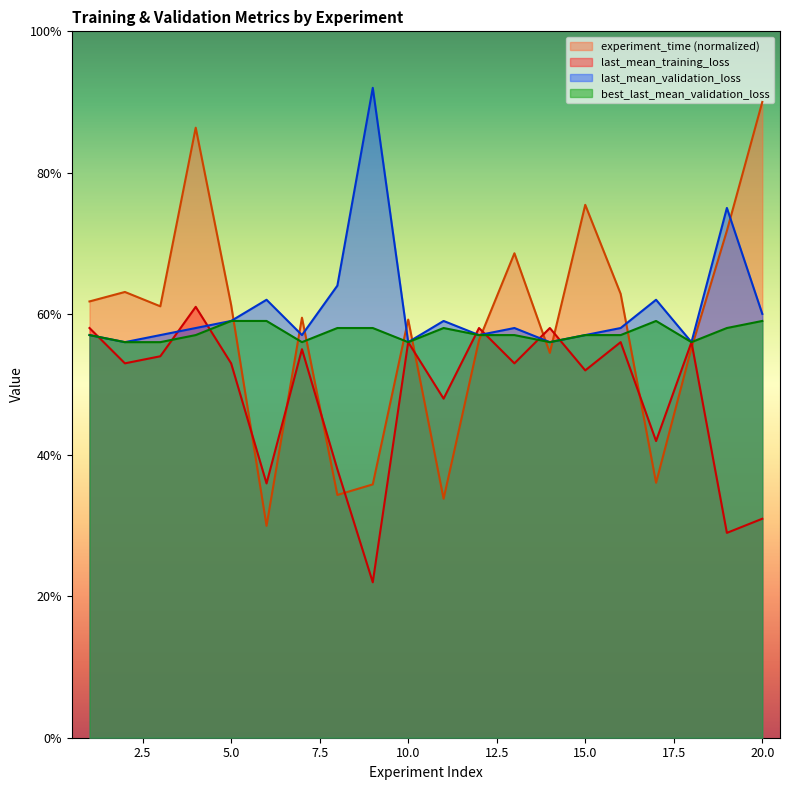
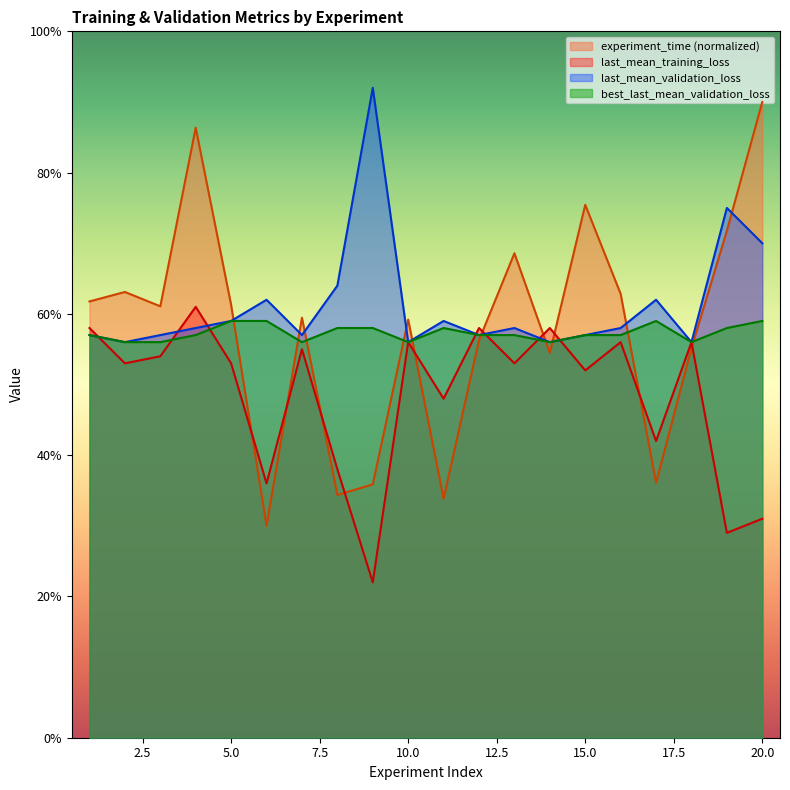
last_mean_validation_loss, 20.0: 60% -> 70%
